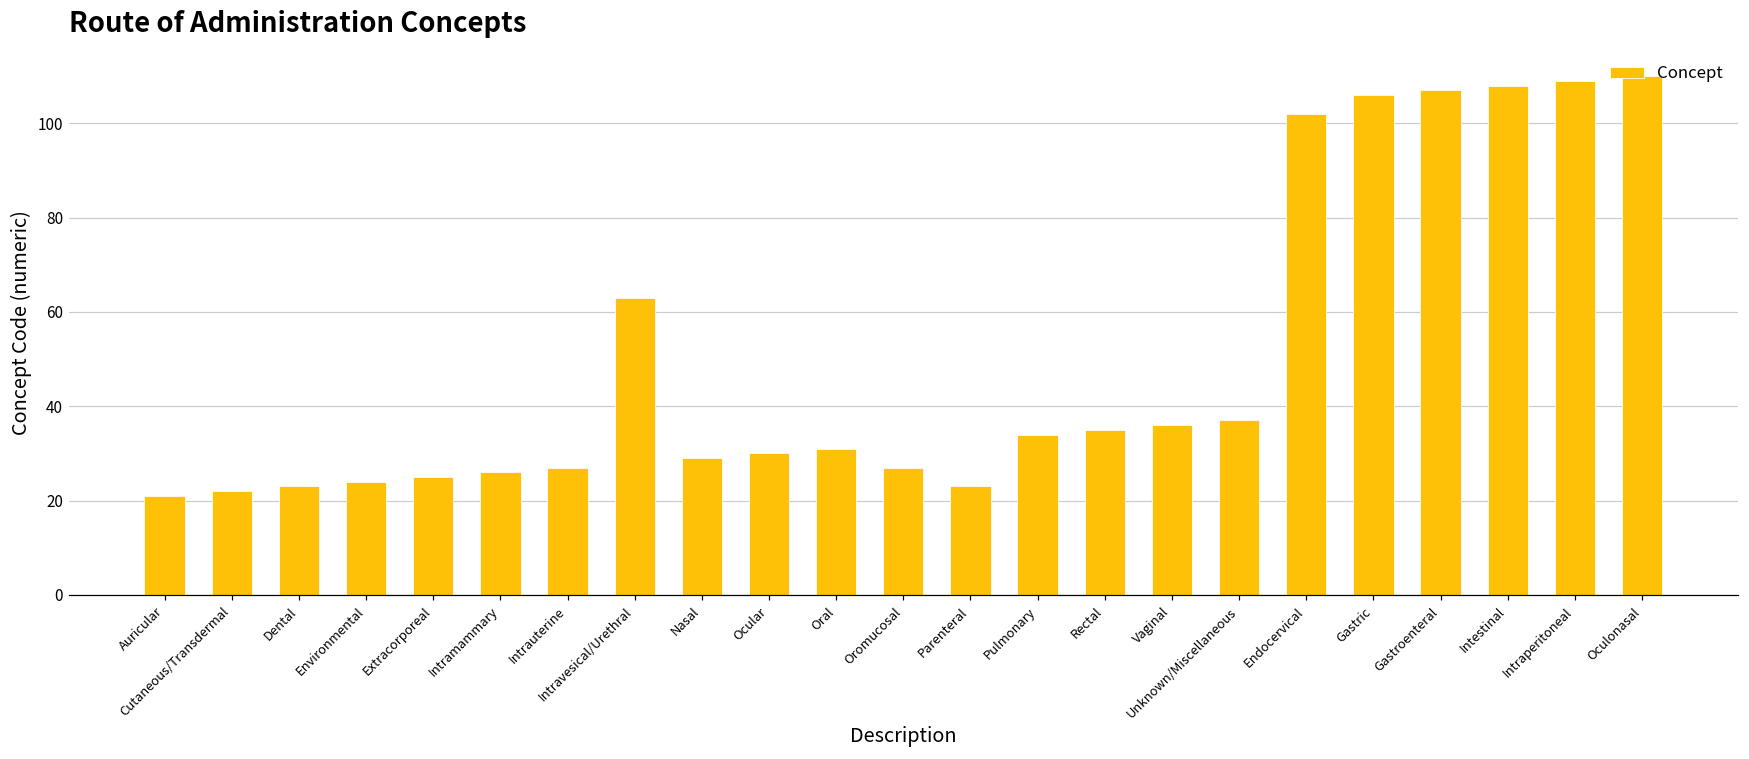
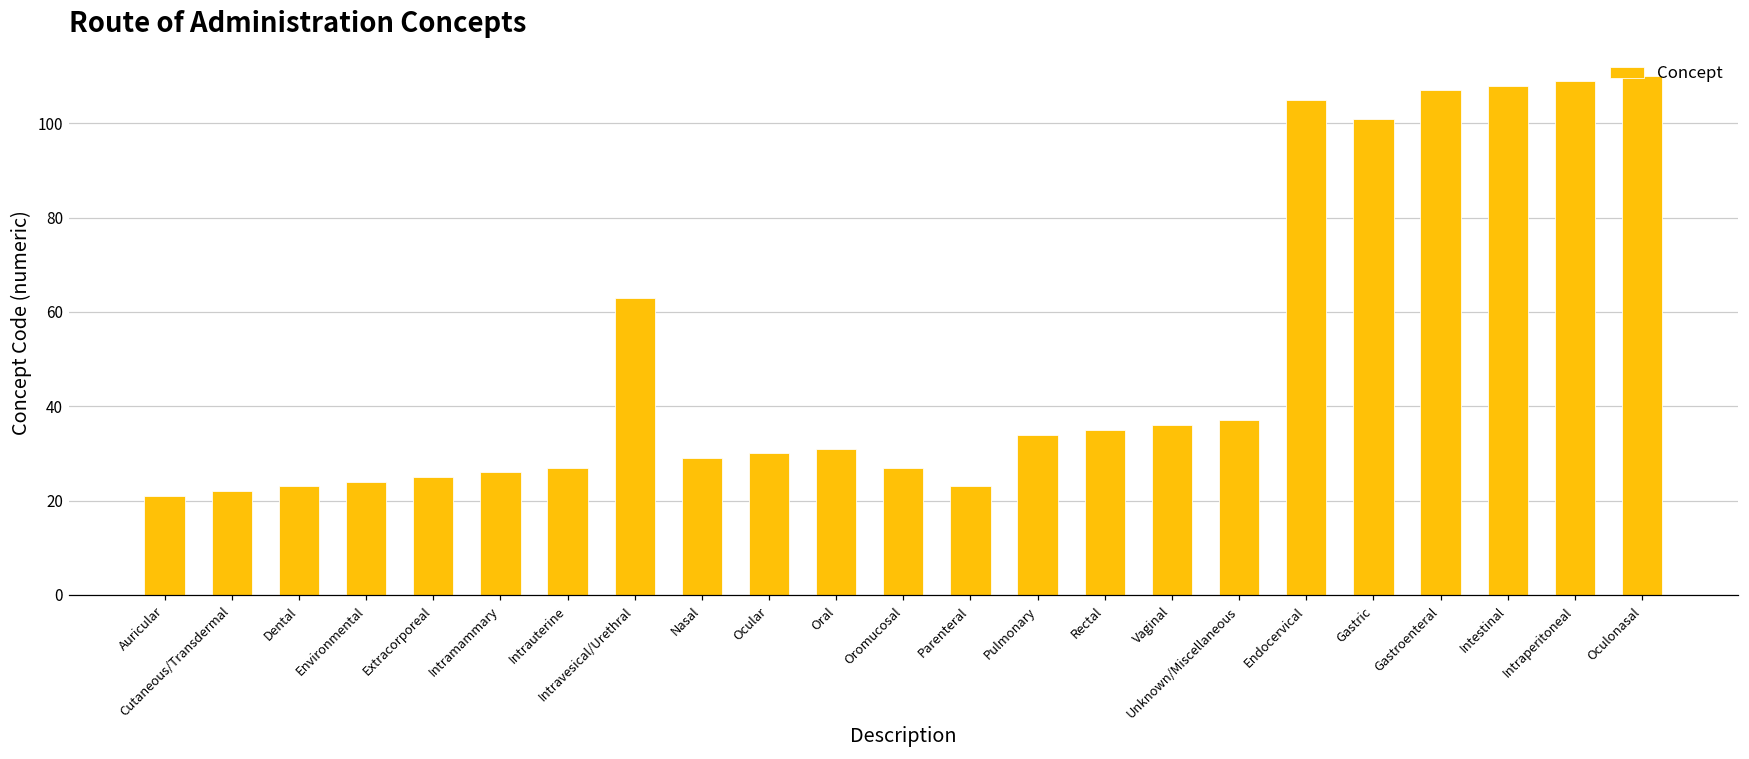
Endocervical: 102 -> 105
Gastric: 106 -> 101
